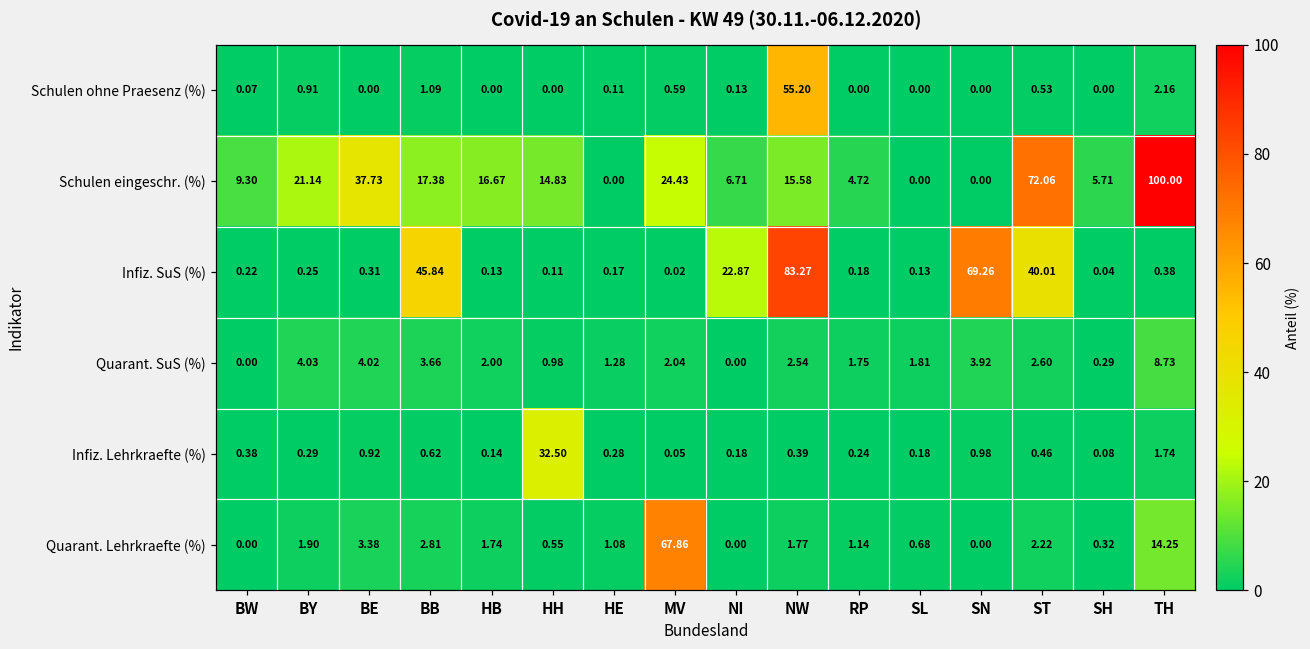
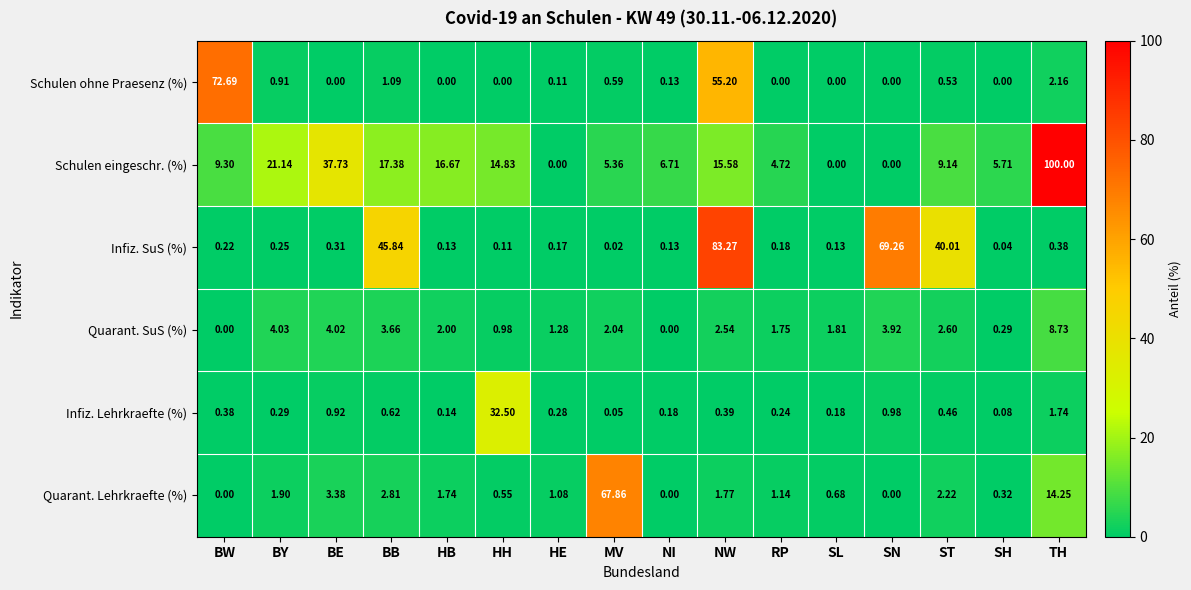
Schulen ohne Praesenz (%), BW: 0.07 -> 72.69
Schulen eingeschr. (%), MV: 24.43 -> 5.36
Schulen eingeschr. (%), ST: 72.06 -> 9.14
Infiz. SuS (%), NI: 22.87 -> 0.13
